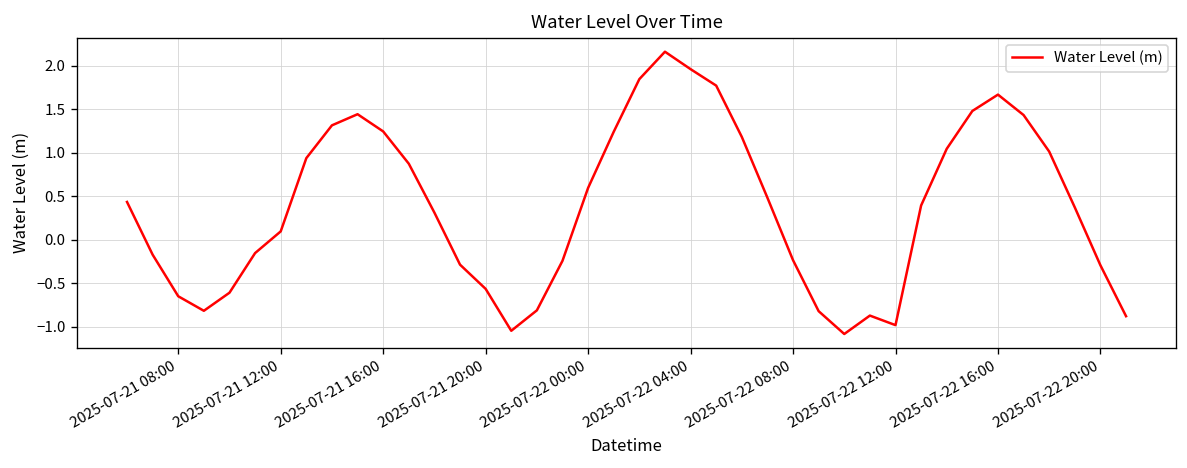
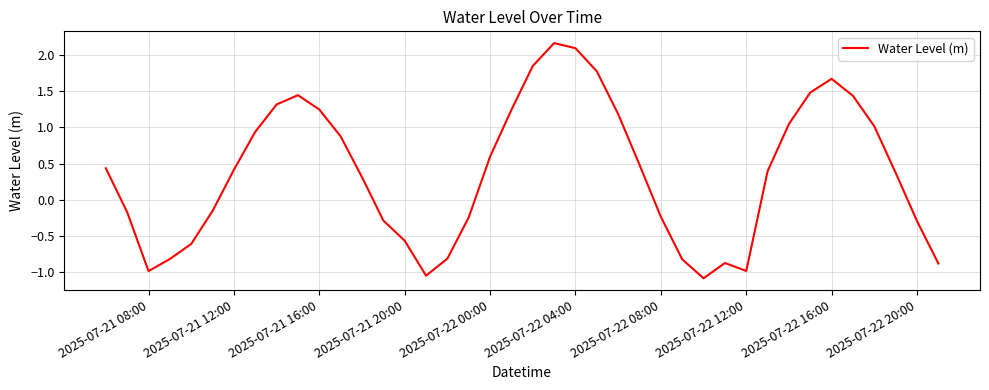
2025-07-21 08:00: -0.6 -> -1.0
2025-07-21 12:00: 0.1 -> 0.4
2025-07-22 04:00: 2.0 -> 2.1
